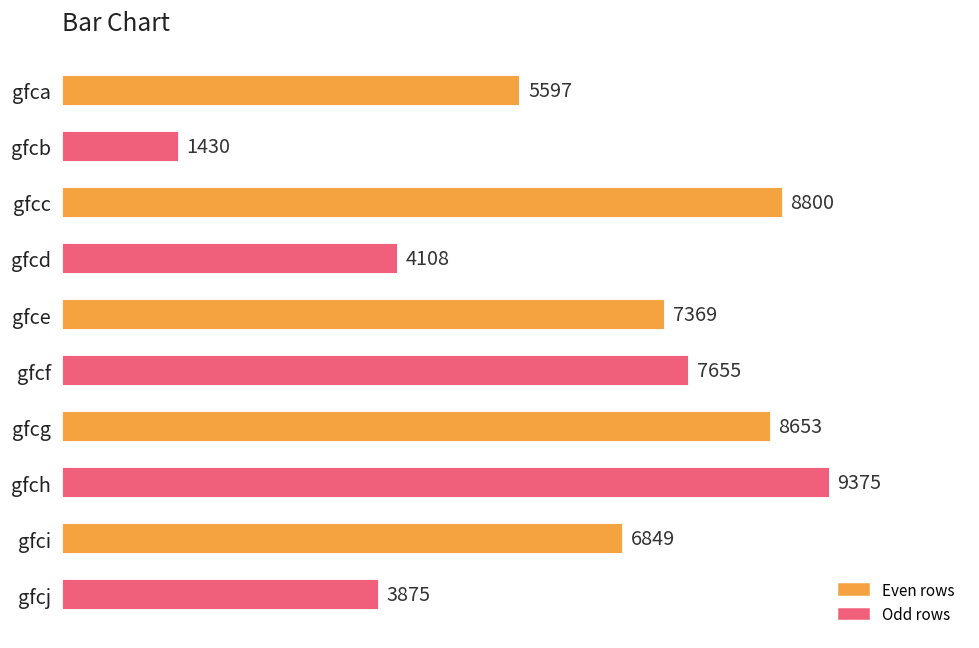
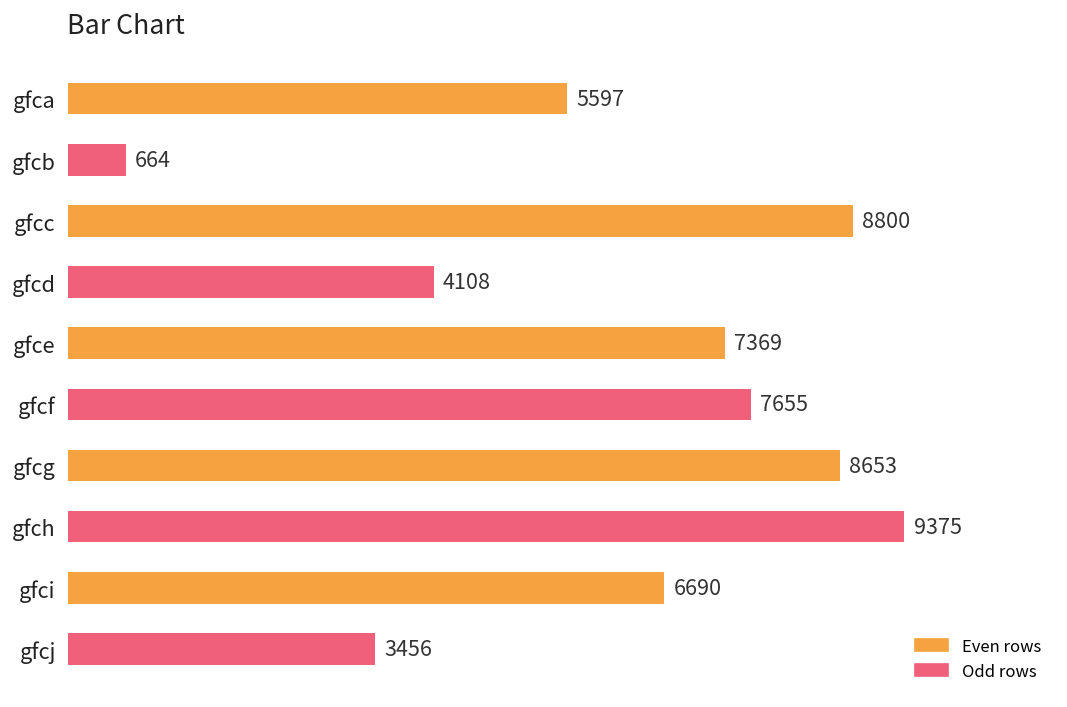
gfcb: 1430 -> 664
gfci: 6849 -> 6690
gfcj: 3875 -> 3456
